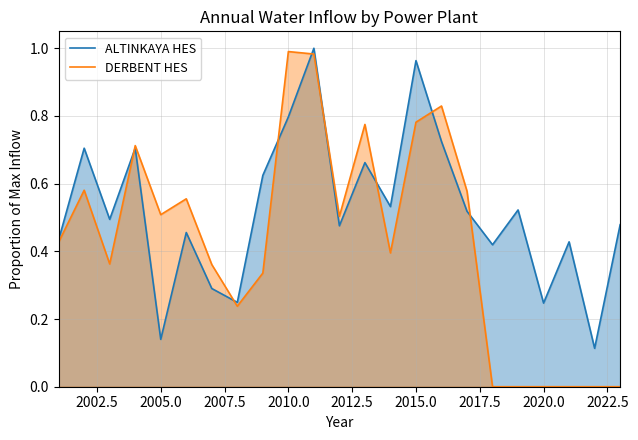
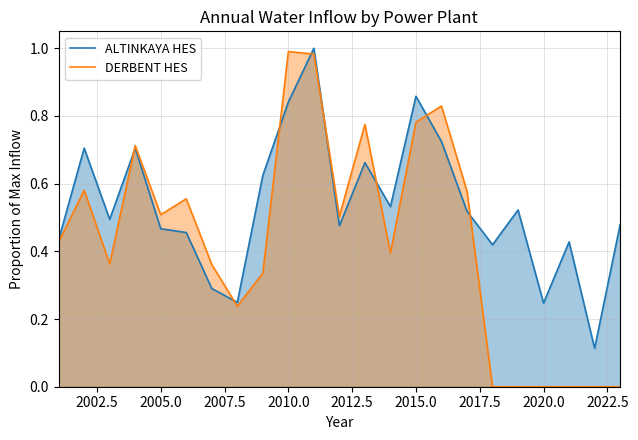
ALTINKAYA HES, 2005.0: 0.14 -> 0.47
ALTINKAYA HES, 2010.0: 0.80 -> 0.84
ALTINKAYA HES, 2015.0: 0.96 -> 0.86
